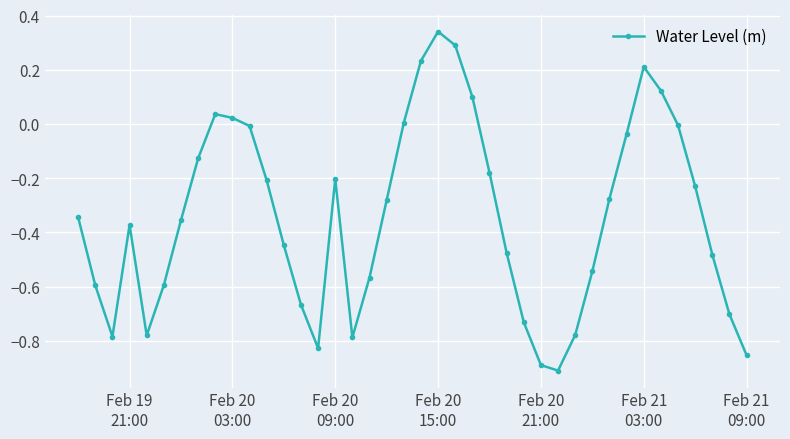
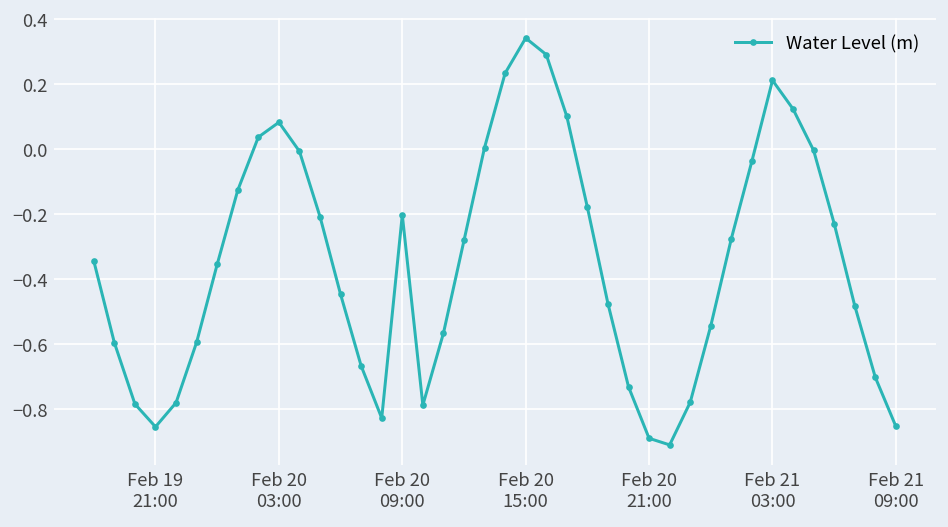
Feb 19 21:00: -0.37 -> -0.85
Feb 20 03:00: 0.02 -> 0.08
